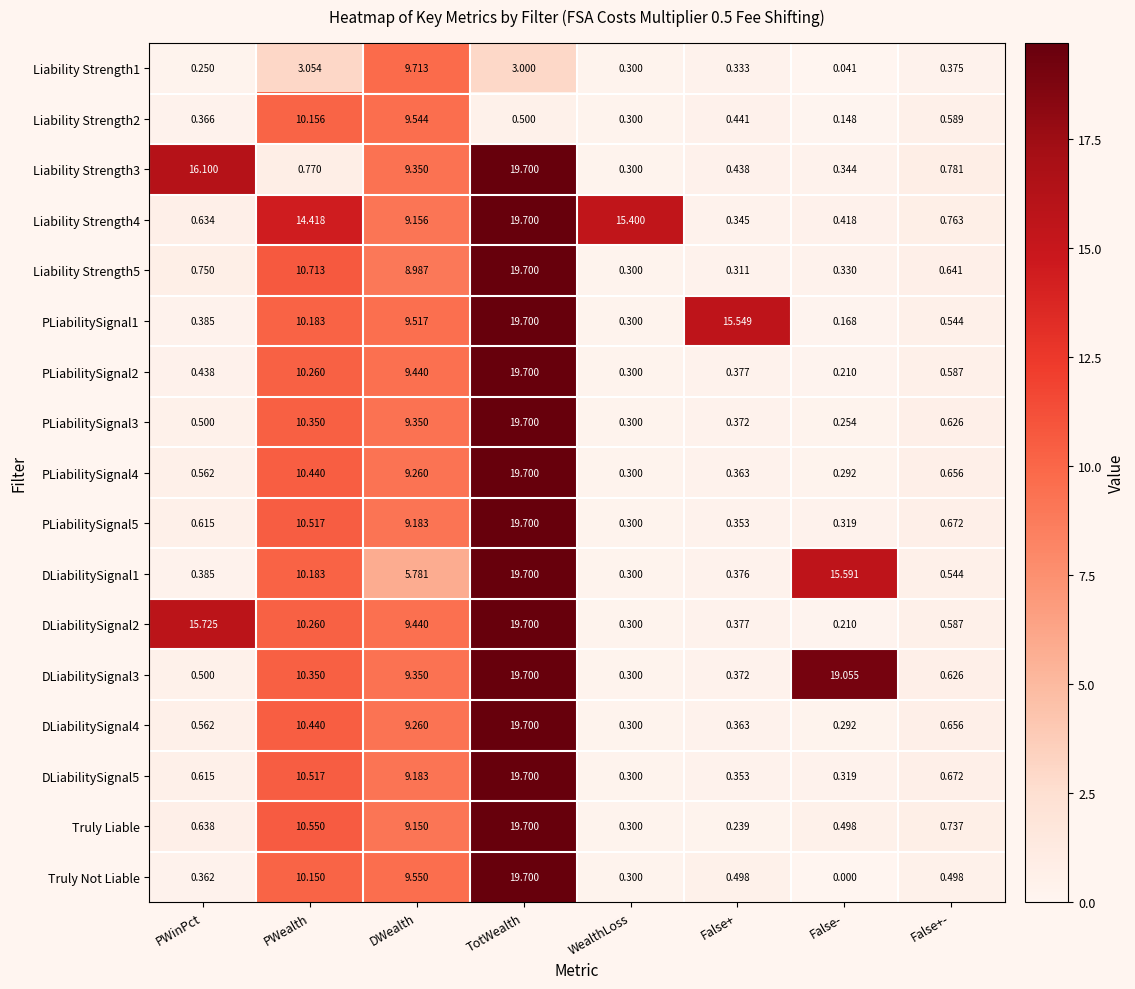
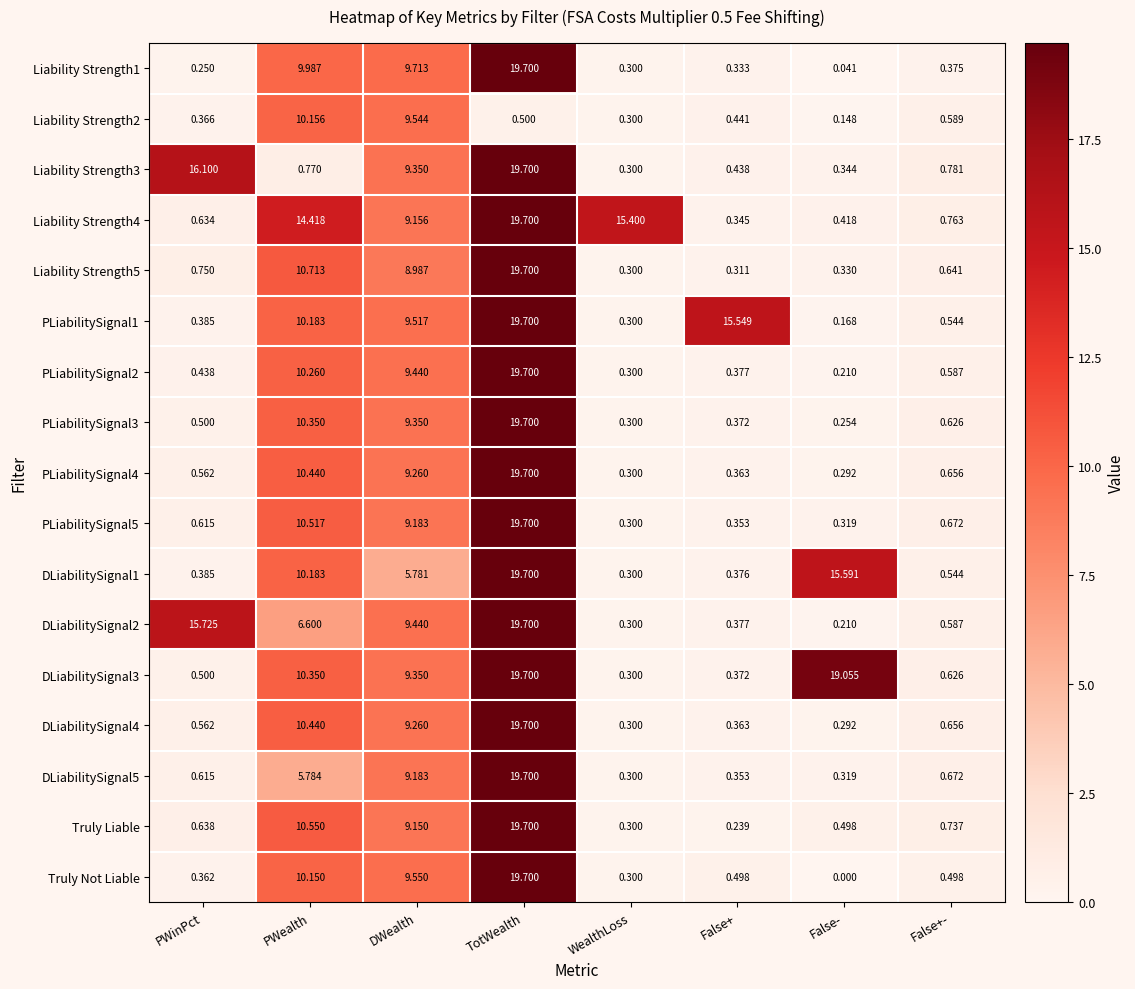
Liability Strength1, PWealth: 3.054 -> 9.987
Liability Strength1, TotWealth: 3.000 -> 19.700
DLiabilitySignal2, PWealth: 10.260 -> 6.600
DLiabilitySignal5, PWealth: 10.517 -> 5.784
